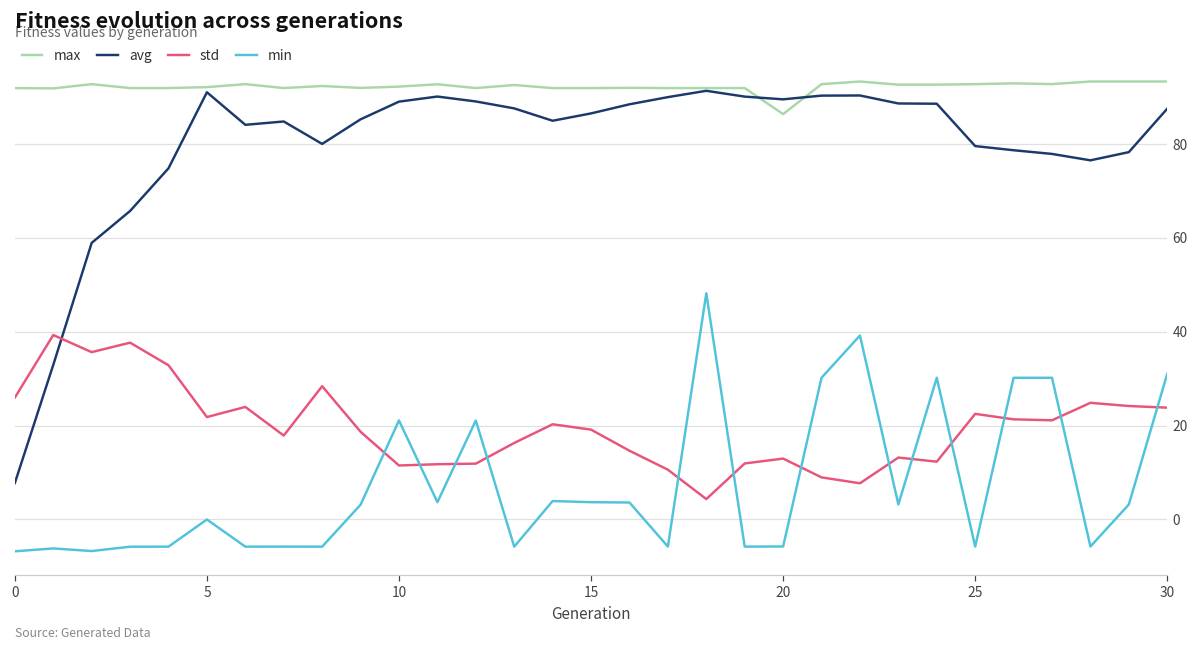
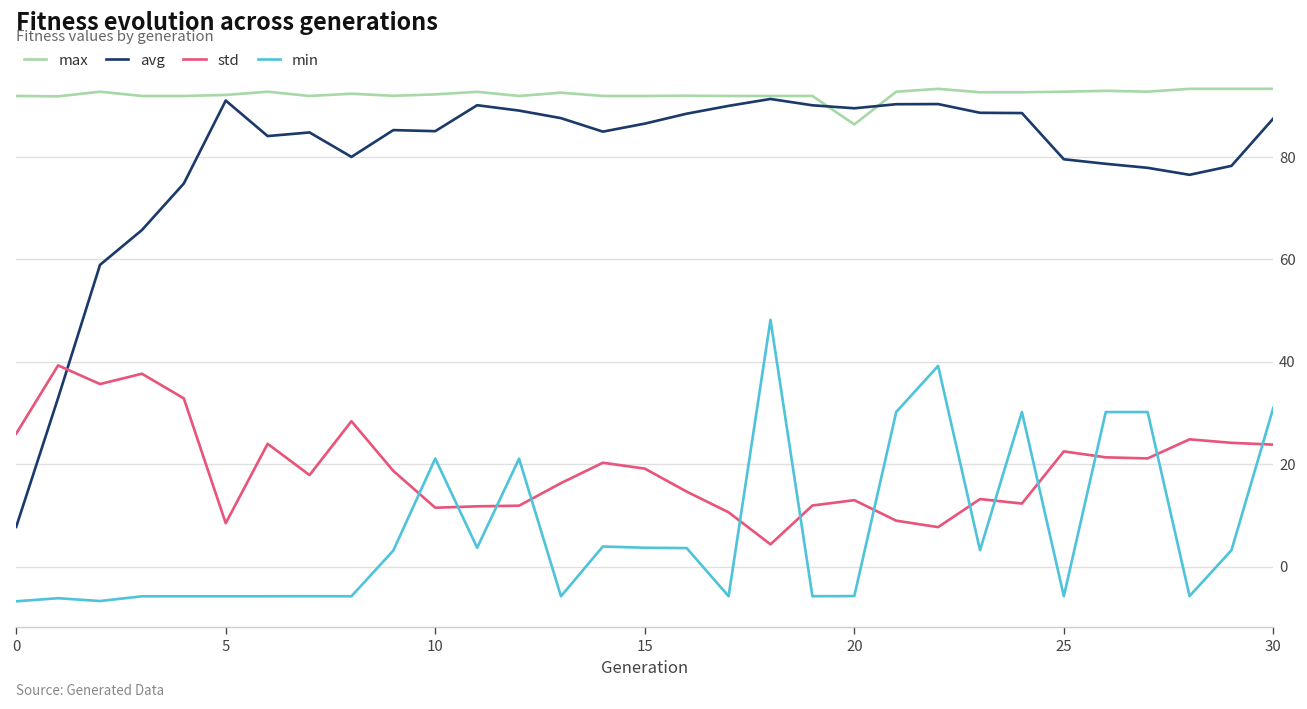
std, 5: 22 -> 8
min, 5: 0 -> -6
avg, 10: 89 -> 85
